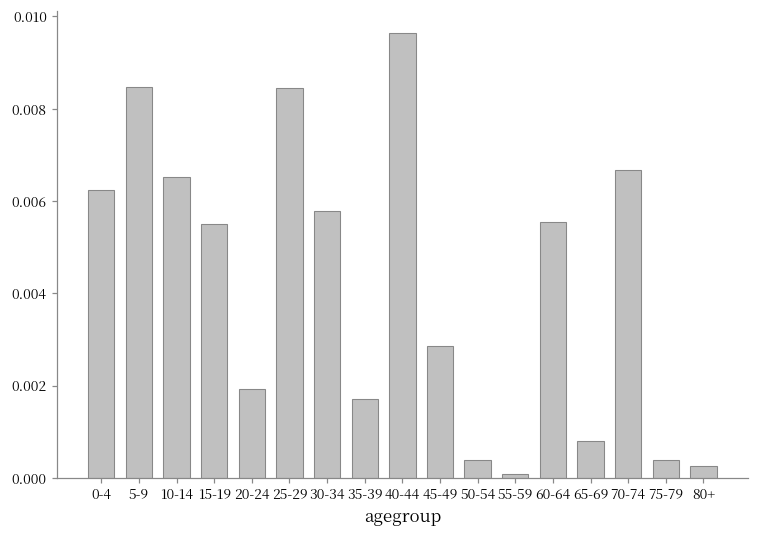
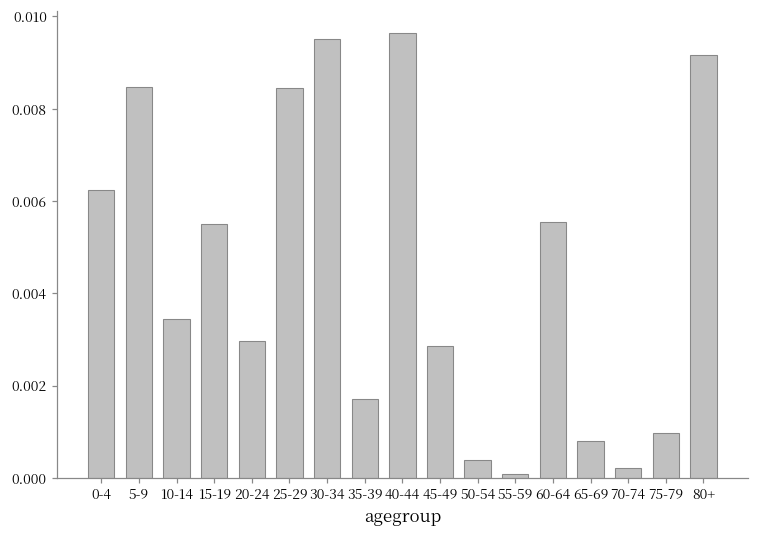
10-14: 0.0065 -> 0.0034
20-24: 0.0019 -> 0.0030
30-34: 0.0058 -> 0.0095
70-74: 0.0067 -> 0.0002
75-79: 0.0004 -> 0.0010
80+: 0.0002 -> 0.0092
